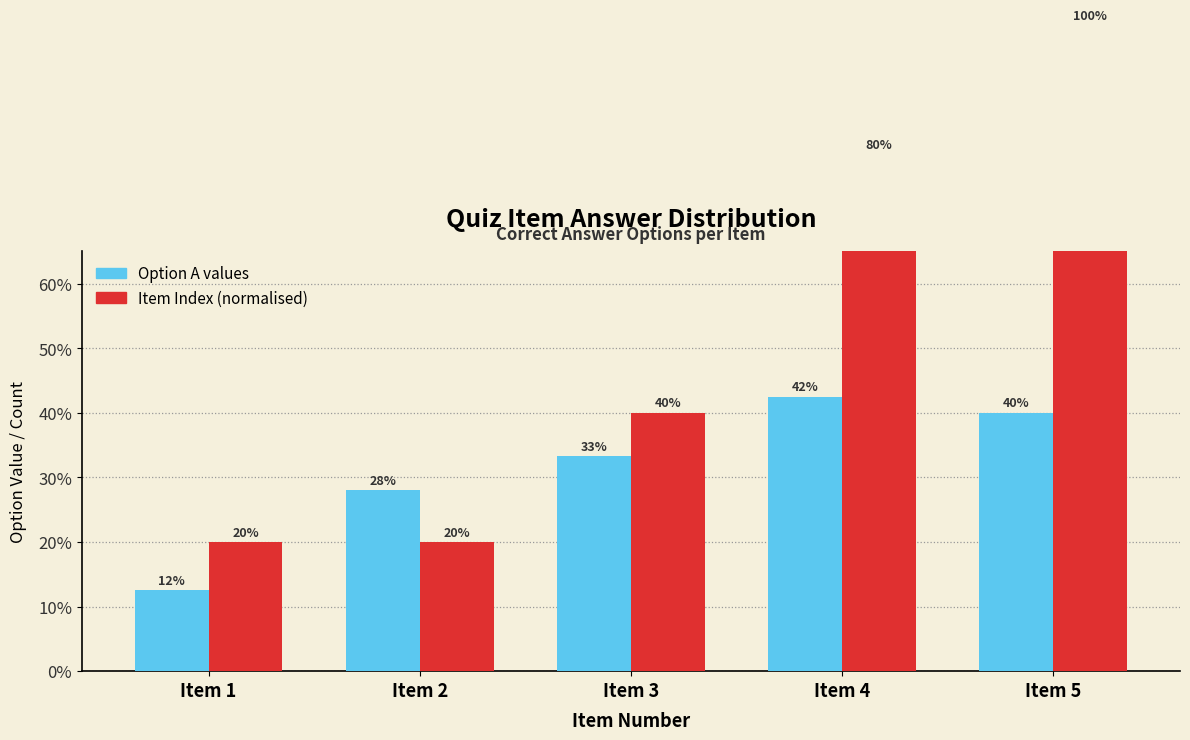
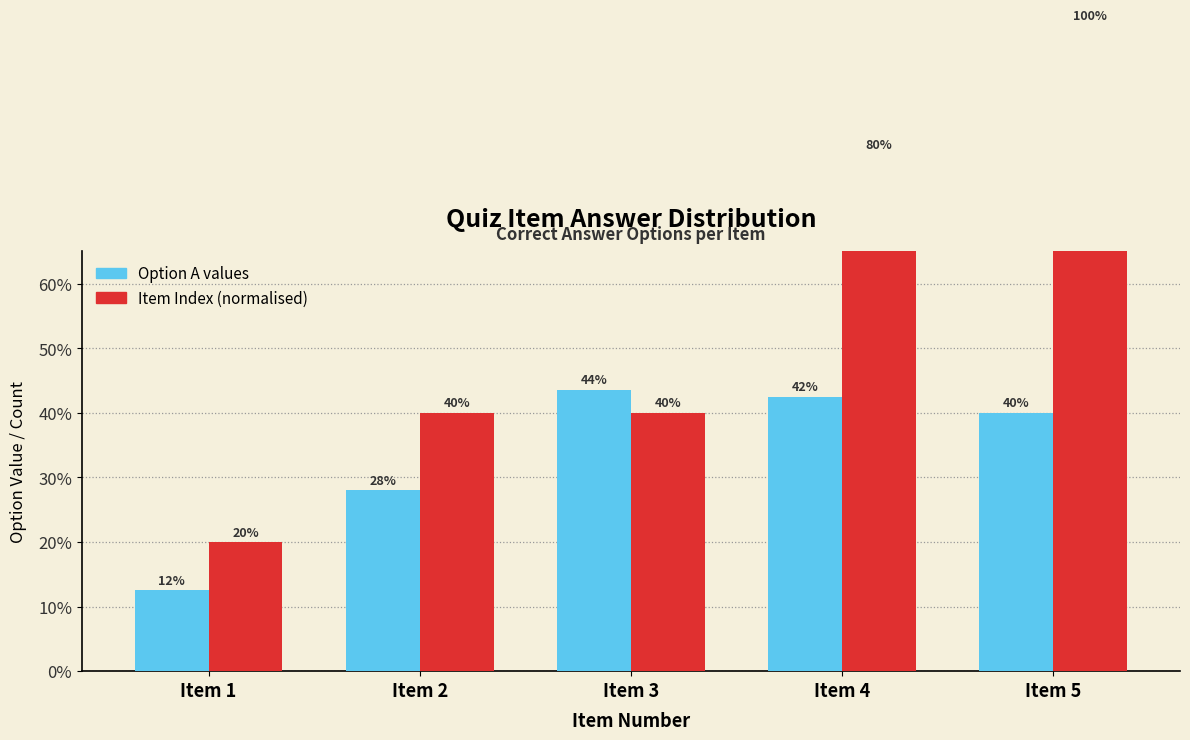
Item Index (normalised), Item 2: 20% -> 40%
Option A values, Item 3: 33% -> 44%
